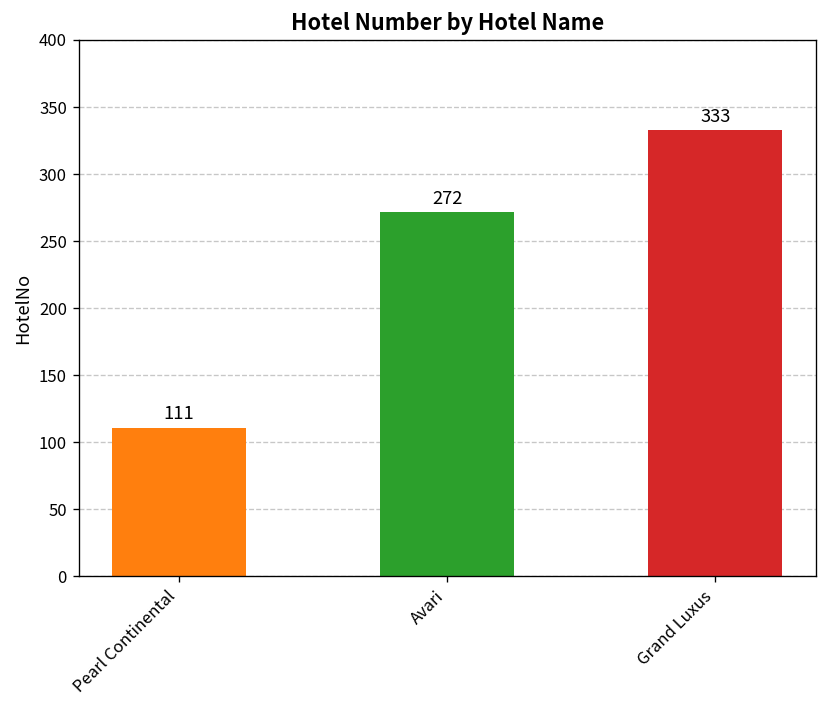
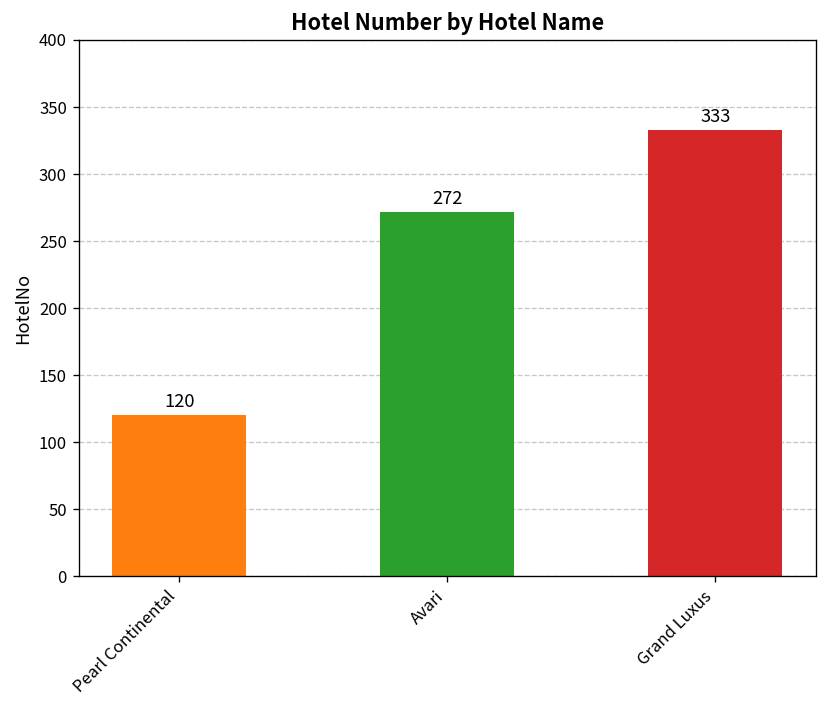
Pearl Continental: 111 -> 120
